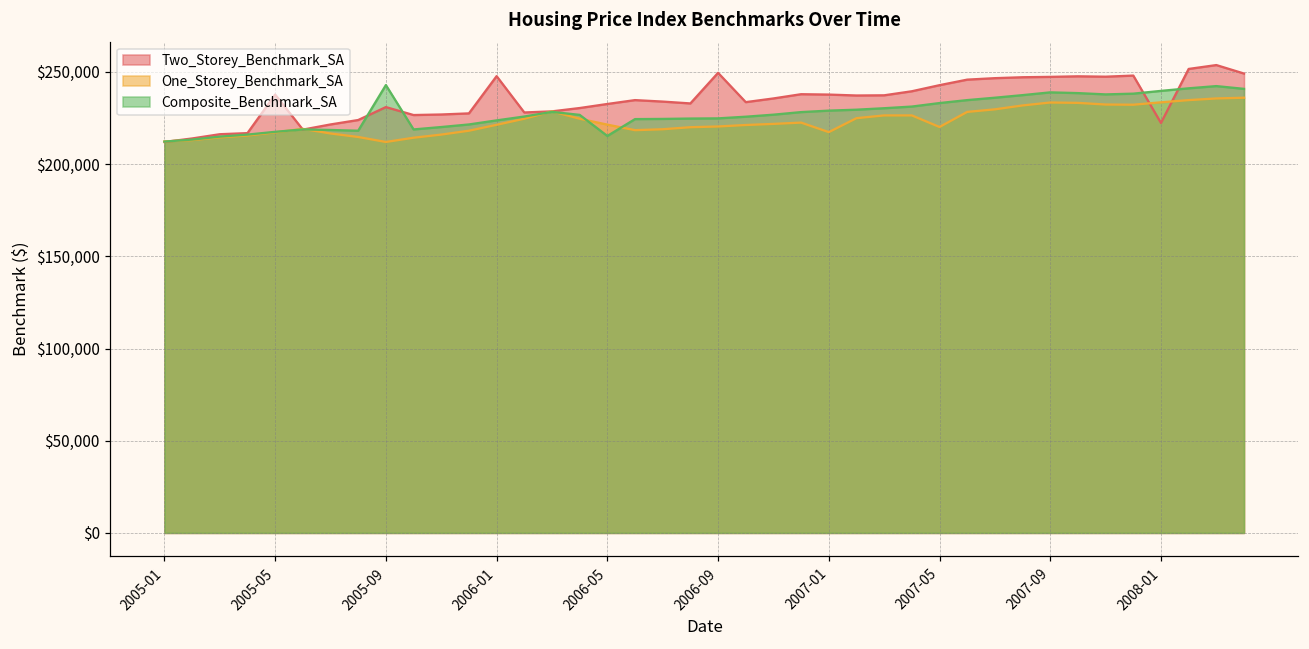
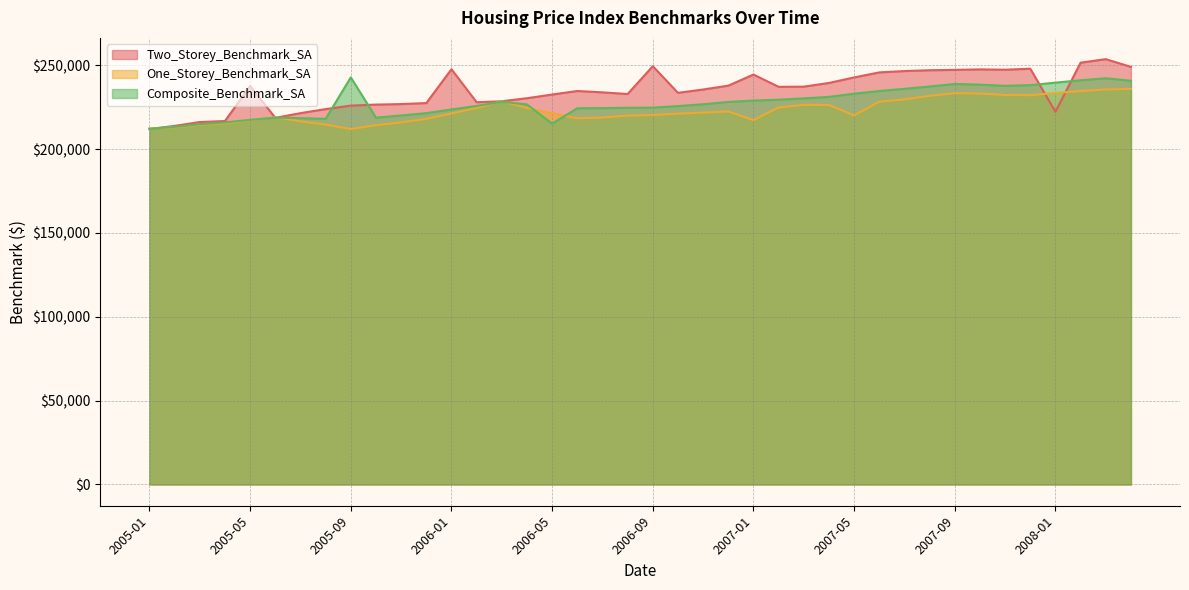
Two_Storey_Benchmark_SA, 2005-09: $231,000 -> $226,000
Two_Storey_Benchmark_SA, 2007-01: $238,000 -> $245,000
